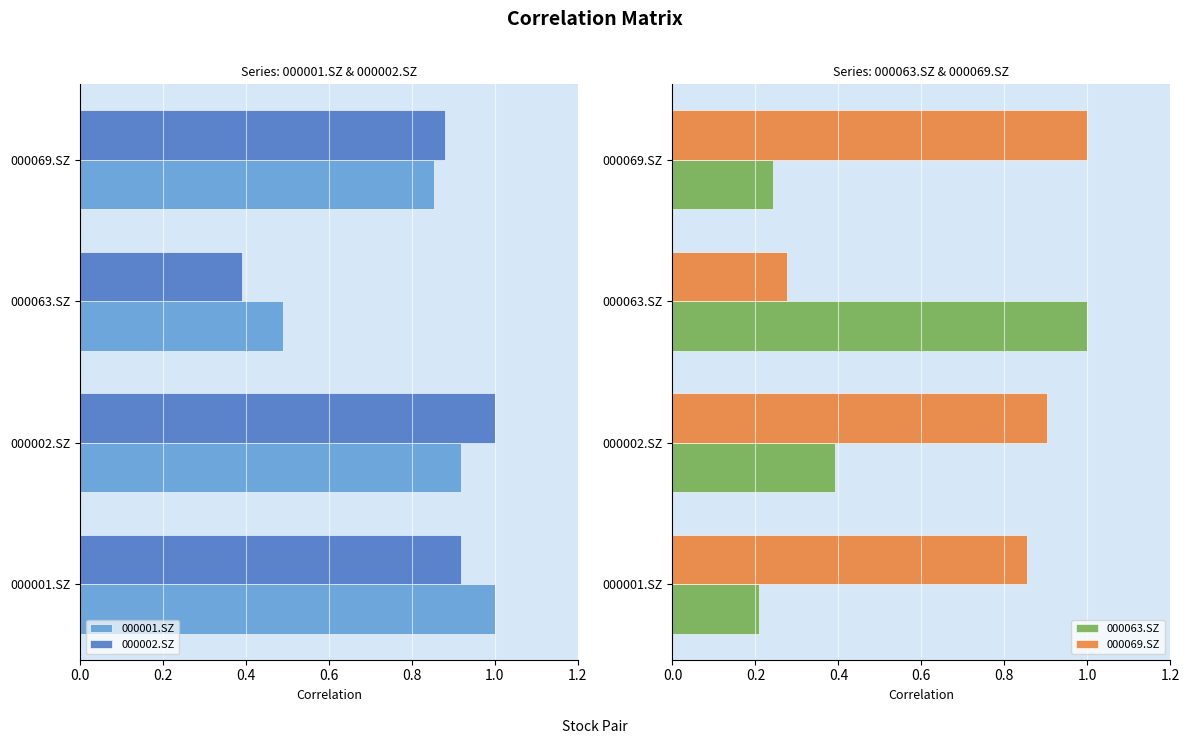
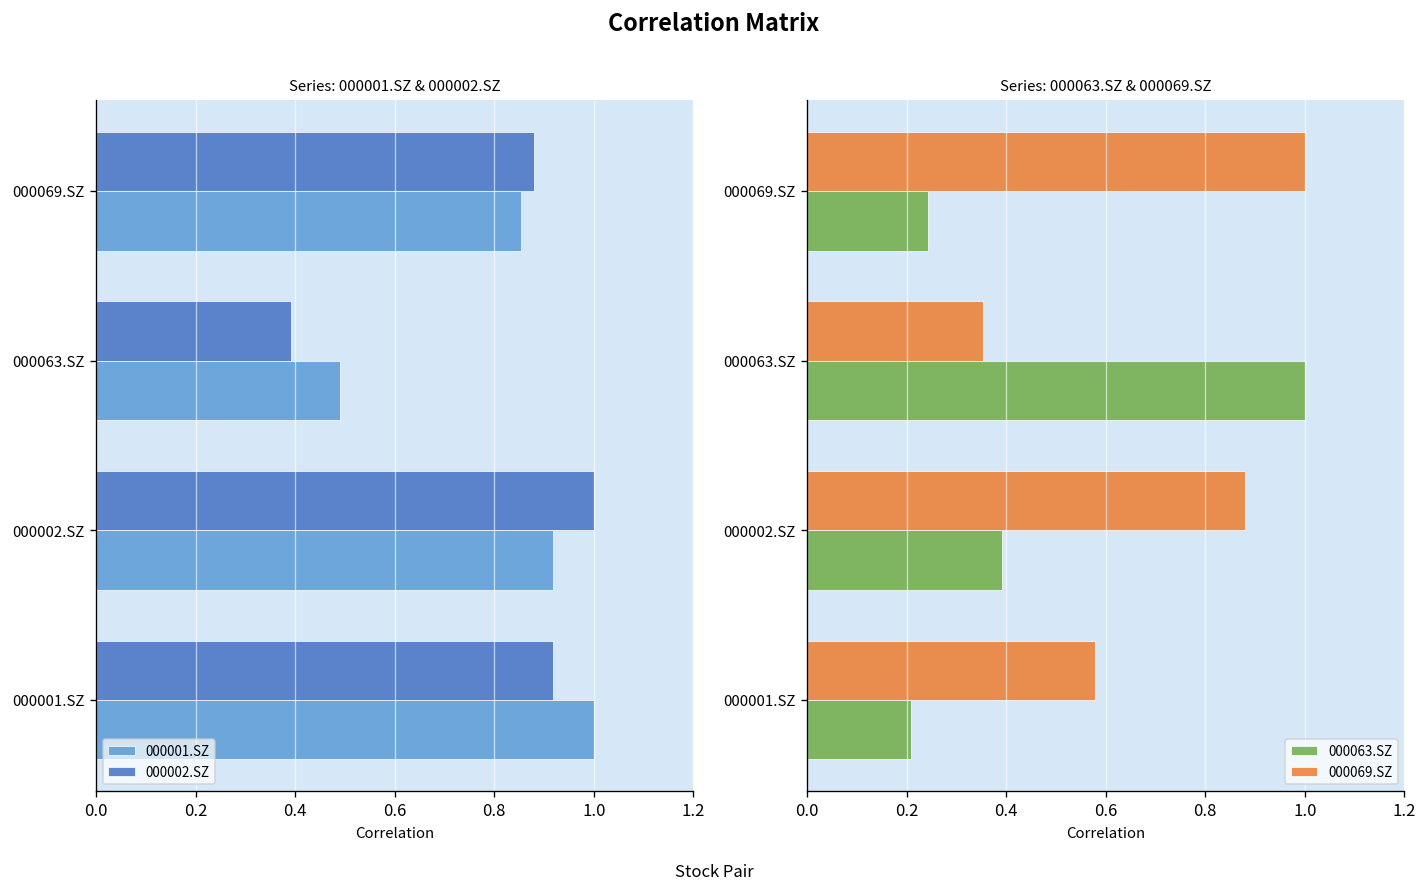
Series: 000063.SZ & 000069.SZ, 000069.SZ, 000063.SZ: 0.28 -> 0.35
Series: 000063.SZ & 000069.SZ, 000069.SZ, 000002.SZ: 0.90 -> 0.88
Series: 000063.SZ & 000069.SZ, 000069.SZ, 000001.SZ: 0.85 -> 0.58
